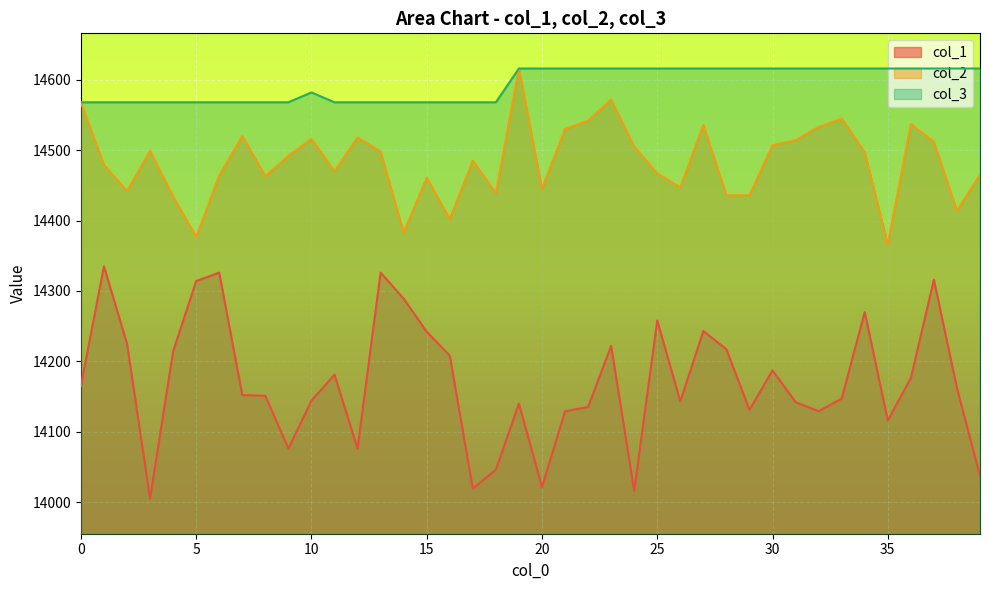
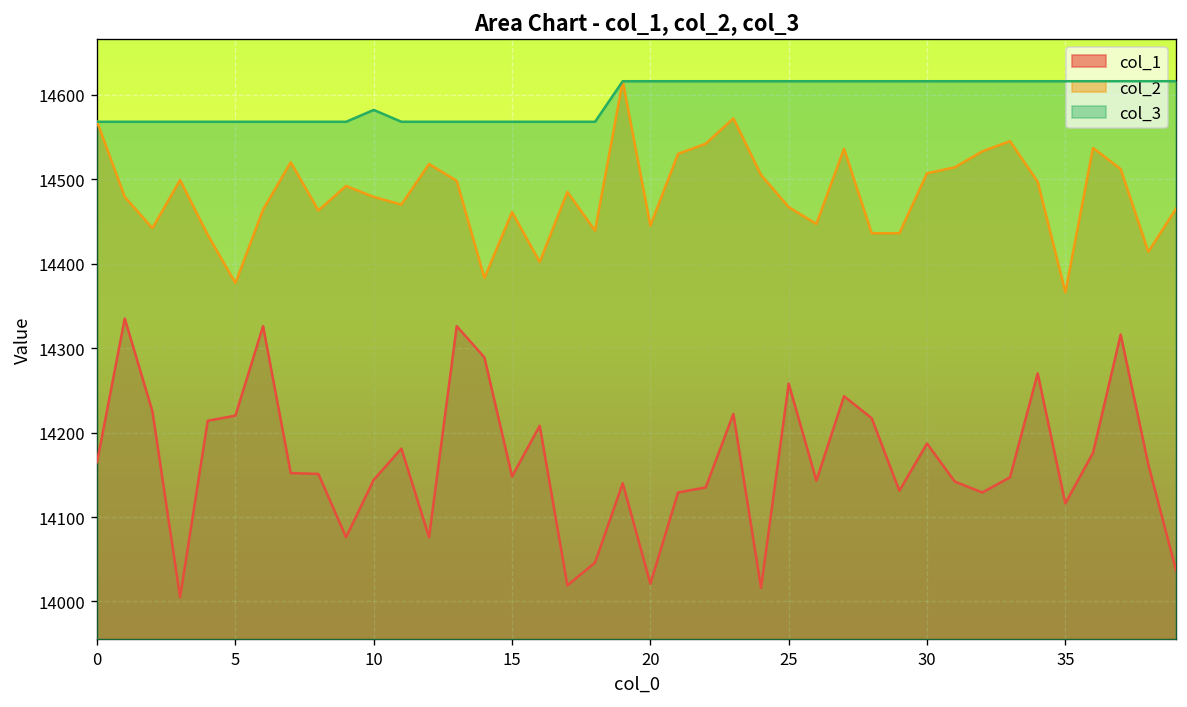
col_1, 5: 14310 -> 14220
col_2, 10: 14520 -> 14480
col_1, 15: 14240 -> 14150
